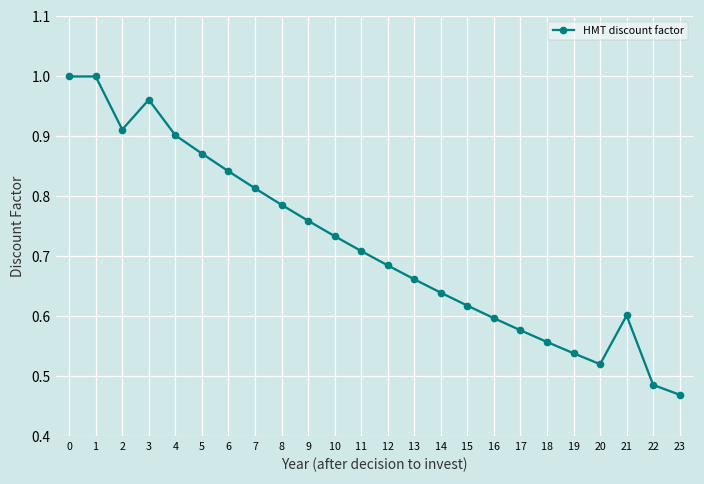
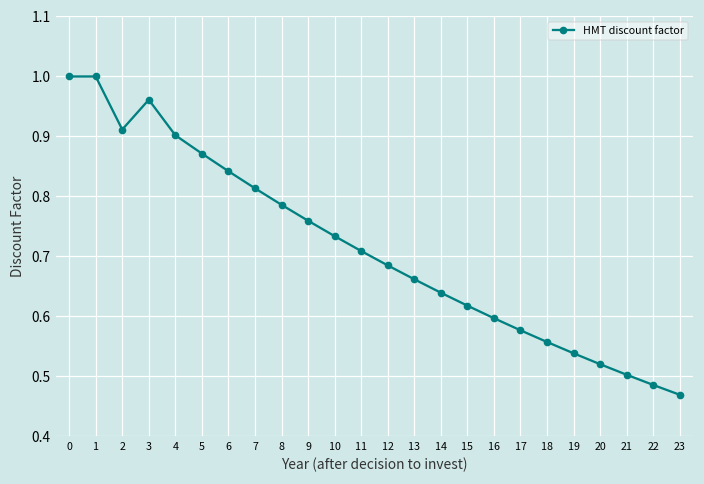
21: 0.60 -> 0.50
